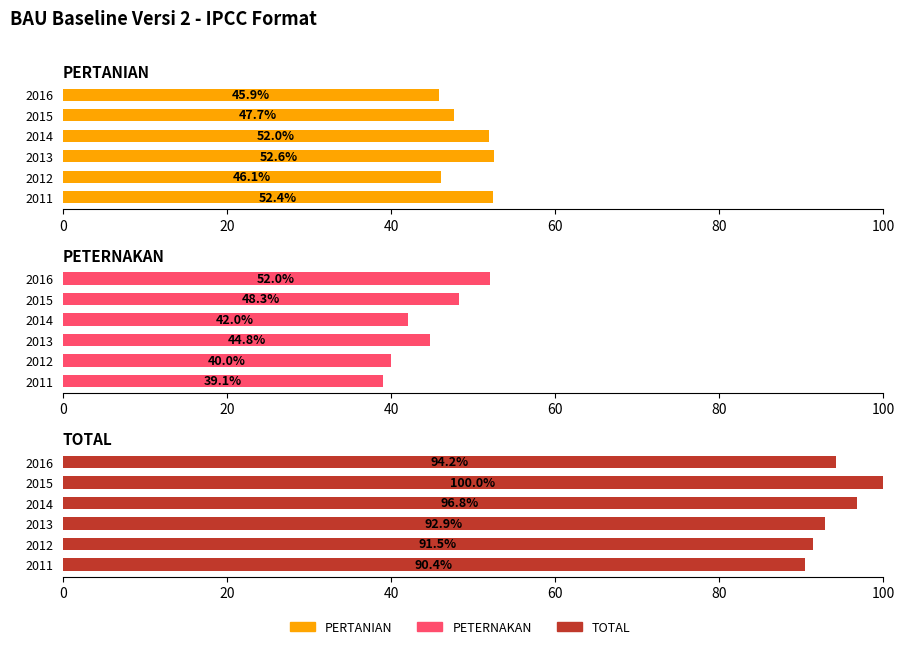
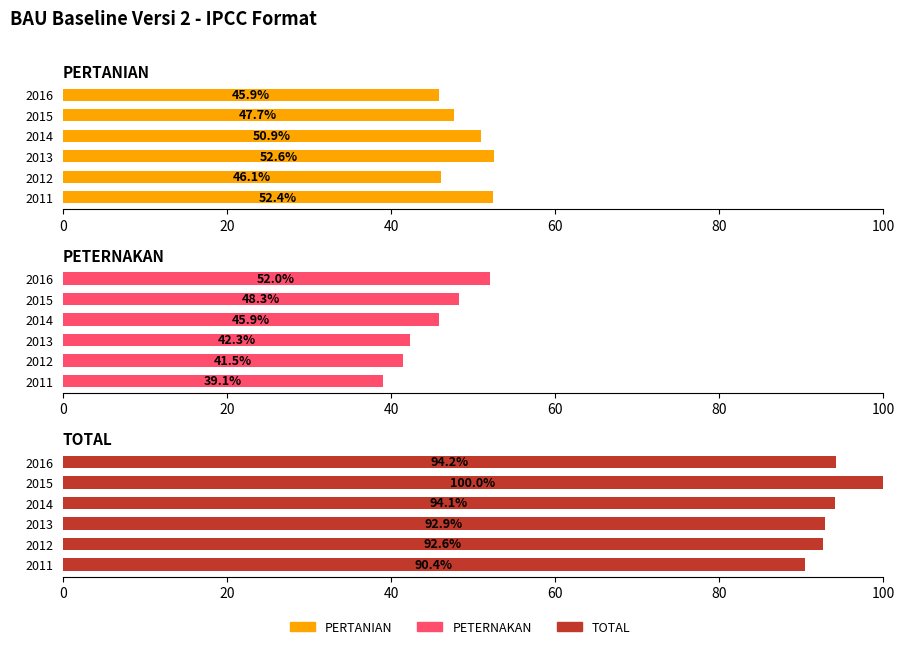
PERTANIAN, 2014: 52.0% -> 50.9%
PETERNAKAN, 2014: 42.0% -> 45.9%
PETERNAKAN, 2013: 44.8% -> 42.3%
PETERNAKAN, 2012: 40.0% -> 41.5%
TOTAL, 2014: 96.8% -> 94.1%
TOTAL, 2012: 91.5% -> 92.6%
